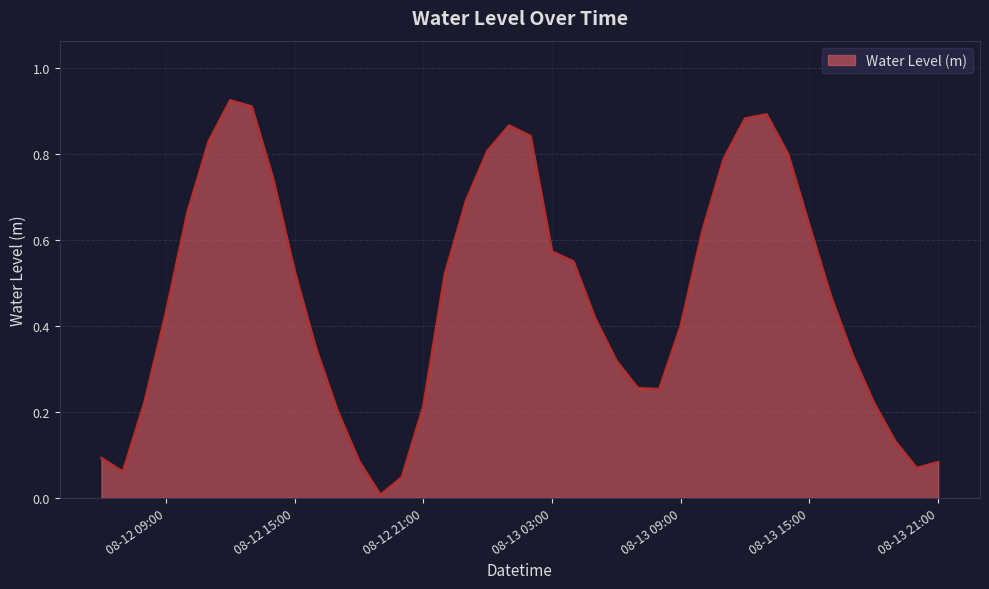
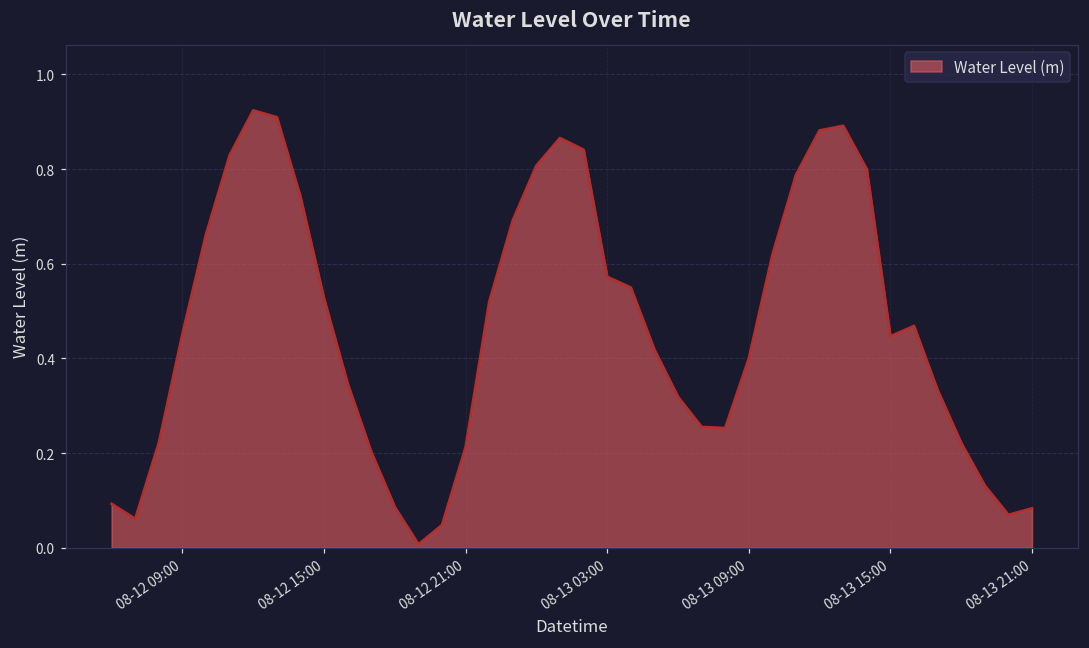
08-12 09:00: 0.43 -> 0.45
08-13 15:00: 0.63 -> 0.45
